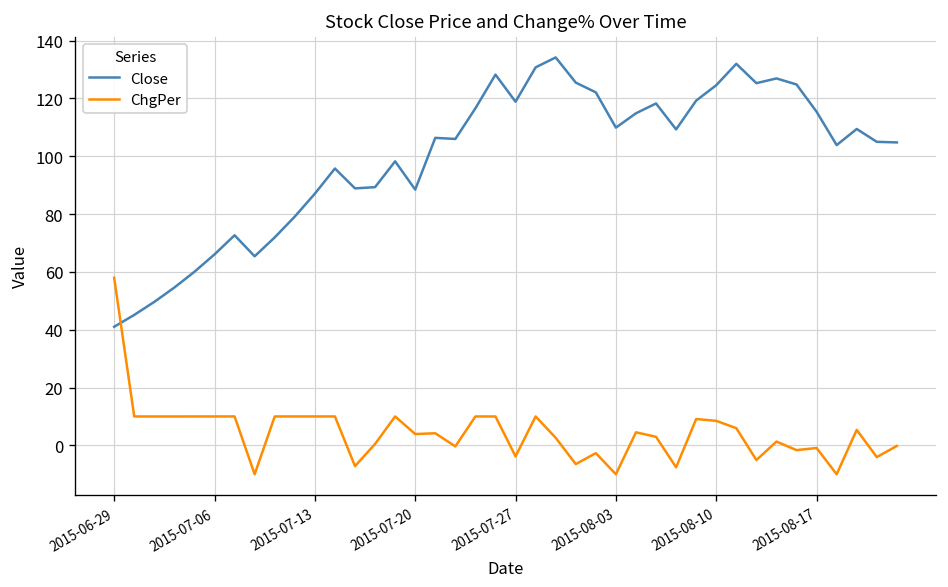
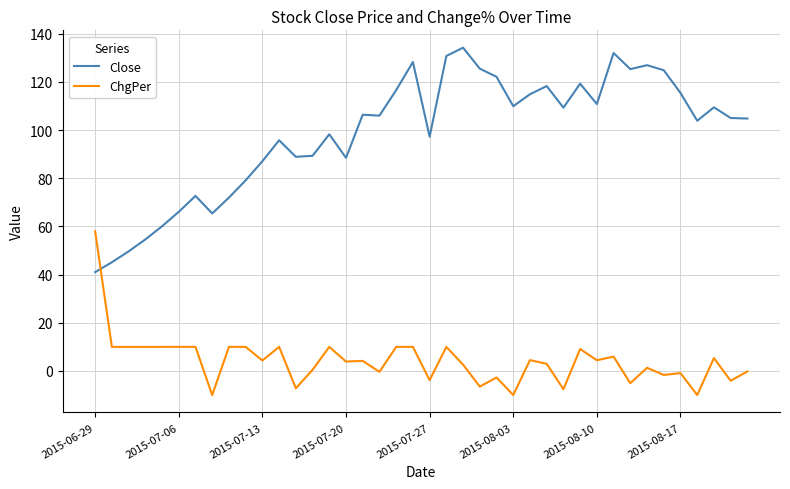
ChgPer, 2015-07-13: 10 -> 4
Close, 2015-07-27: 119 -> 97
Close, 2015-08-10: 125 -> 111
ChgPer, 2015-08-10: 8 -> 4
